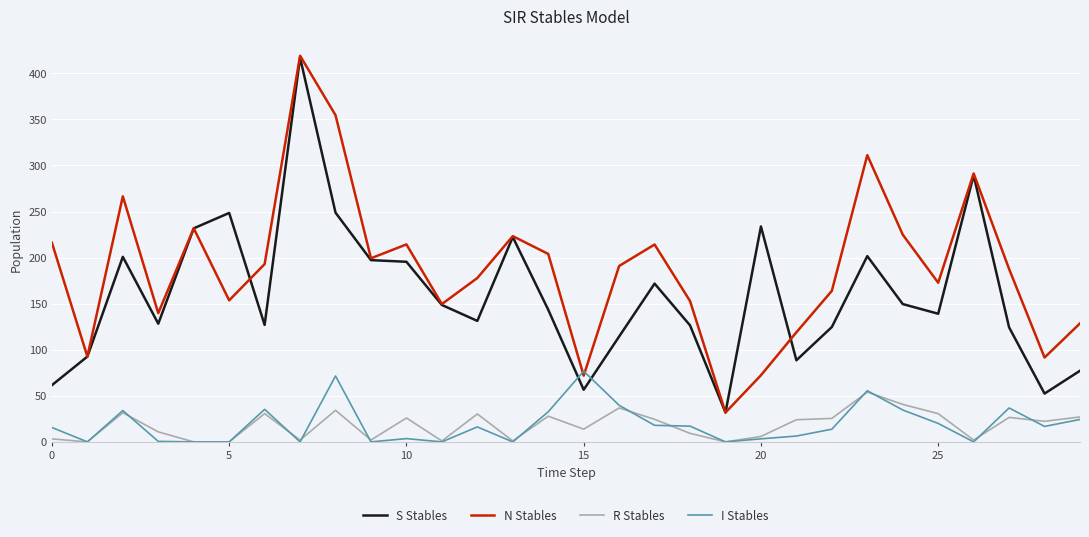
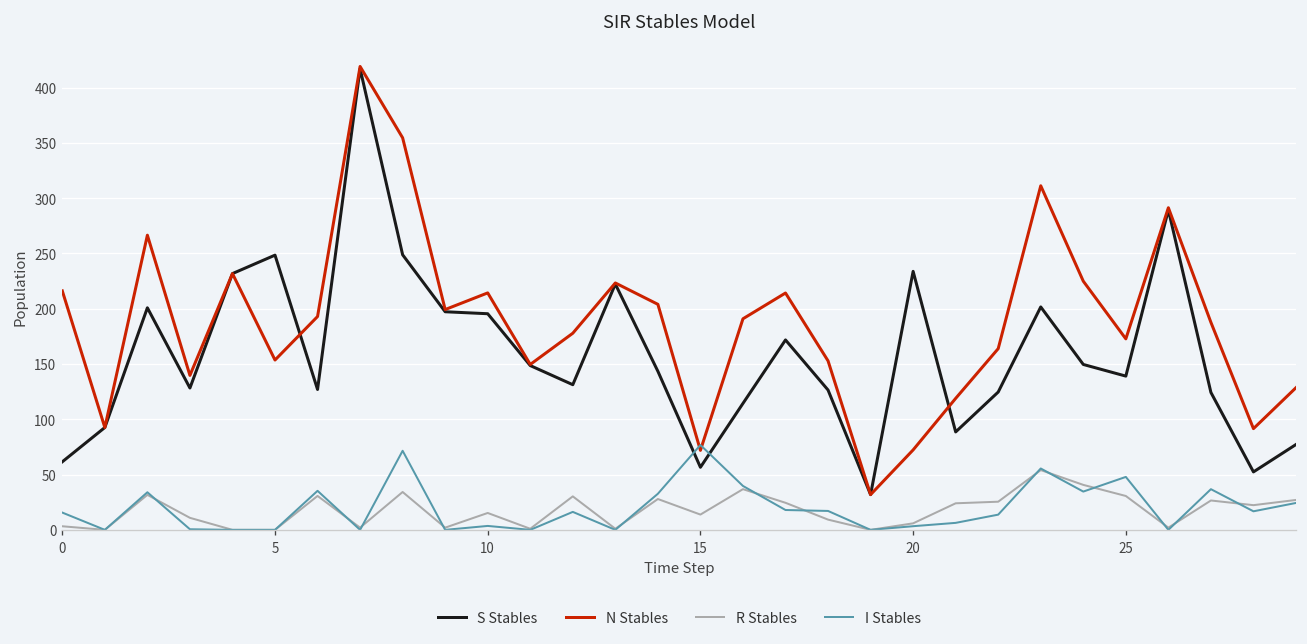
R Stables, 10: 30 -> 20
I Stables, 25: 20 -> 50
